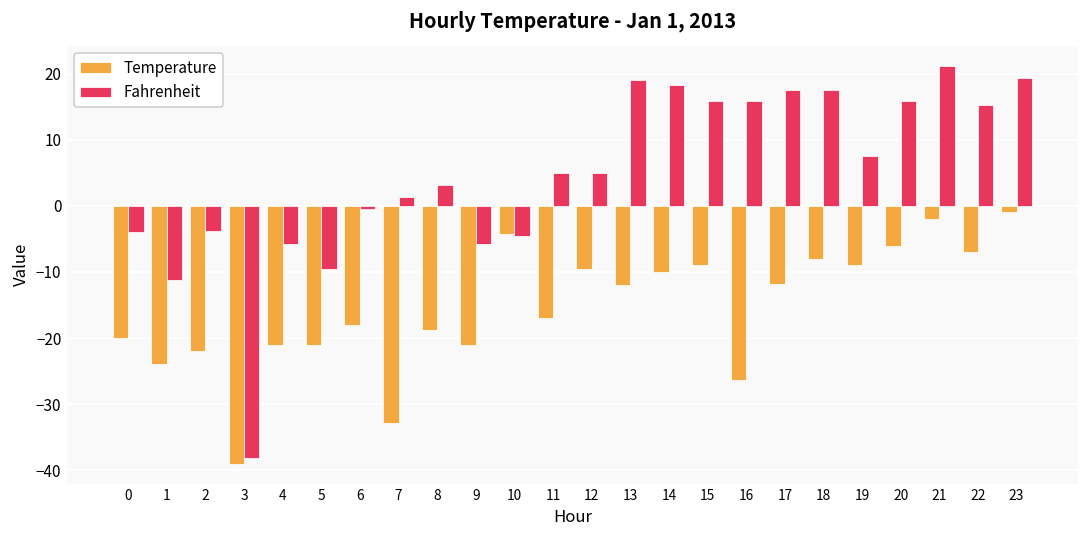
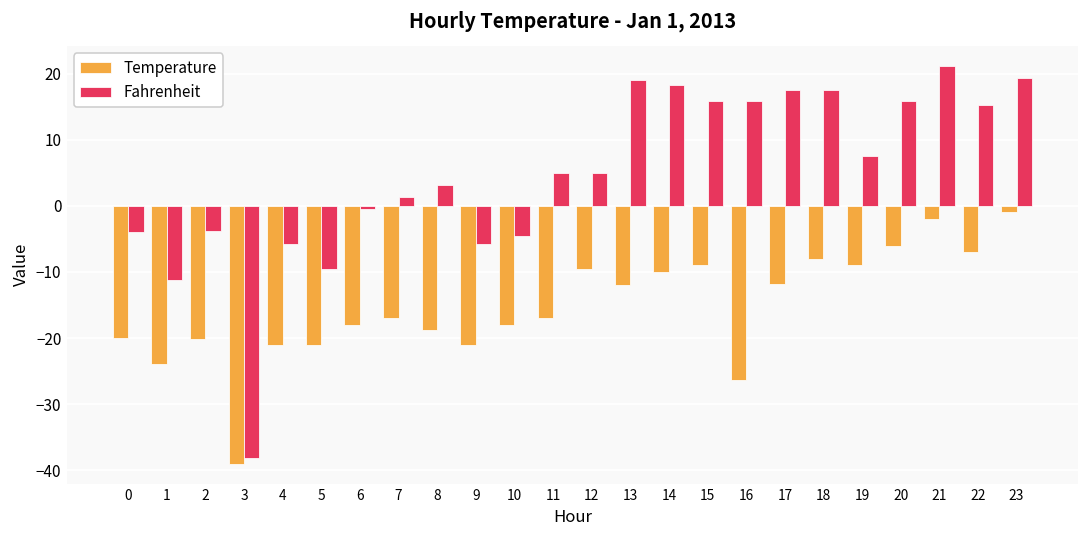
Temperature, 2: -22 -> -20
Temperature, 7: -33 -> -17
Temperature, 10: -4 -> -18
